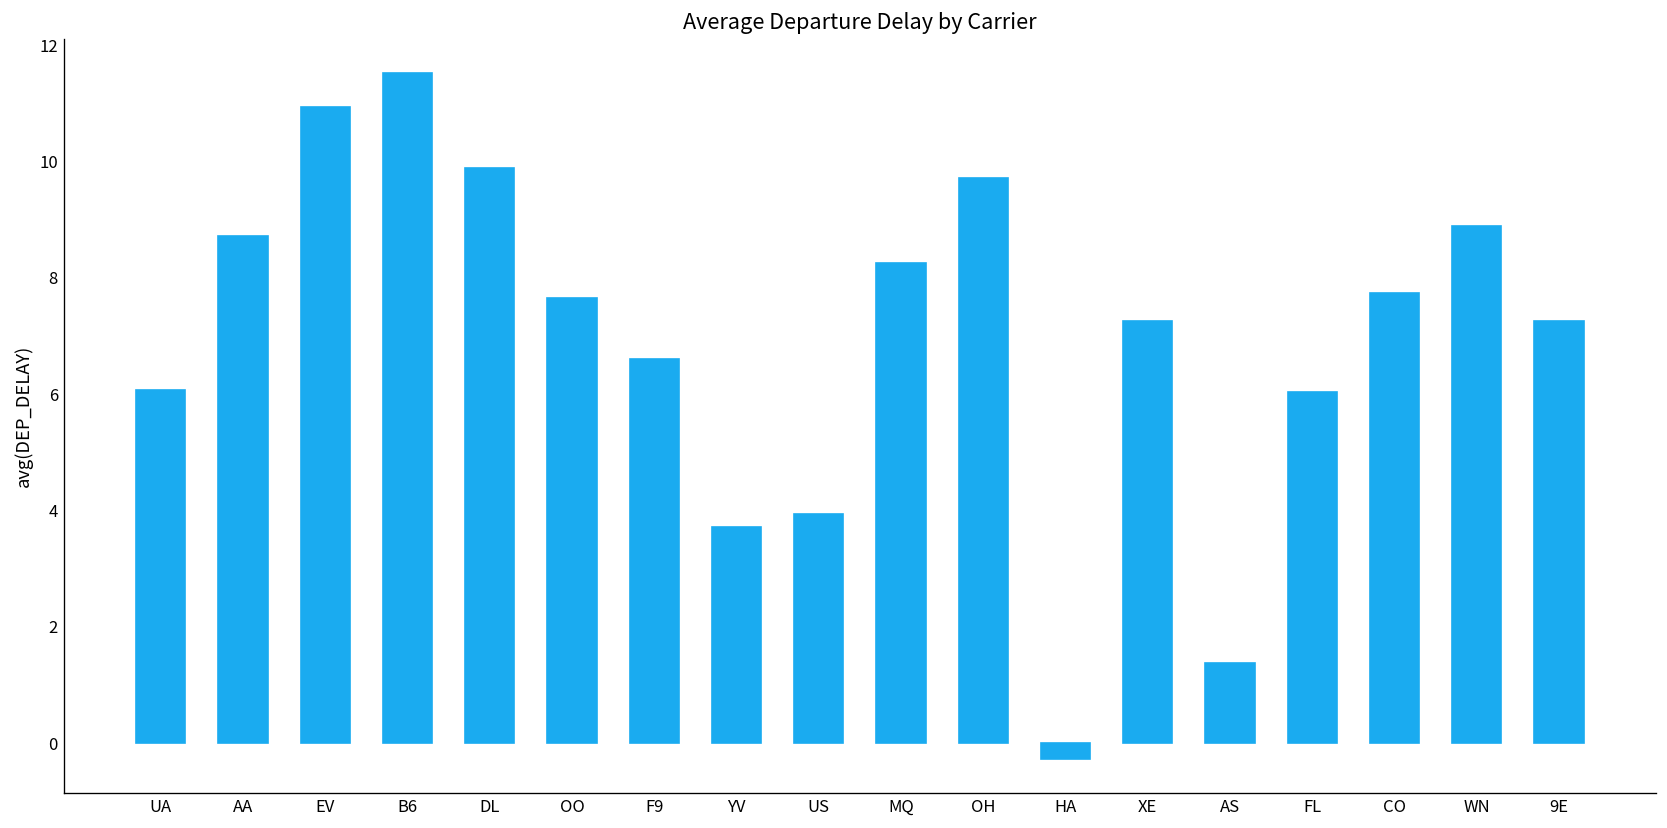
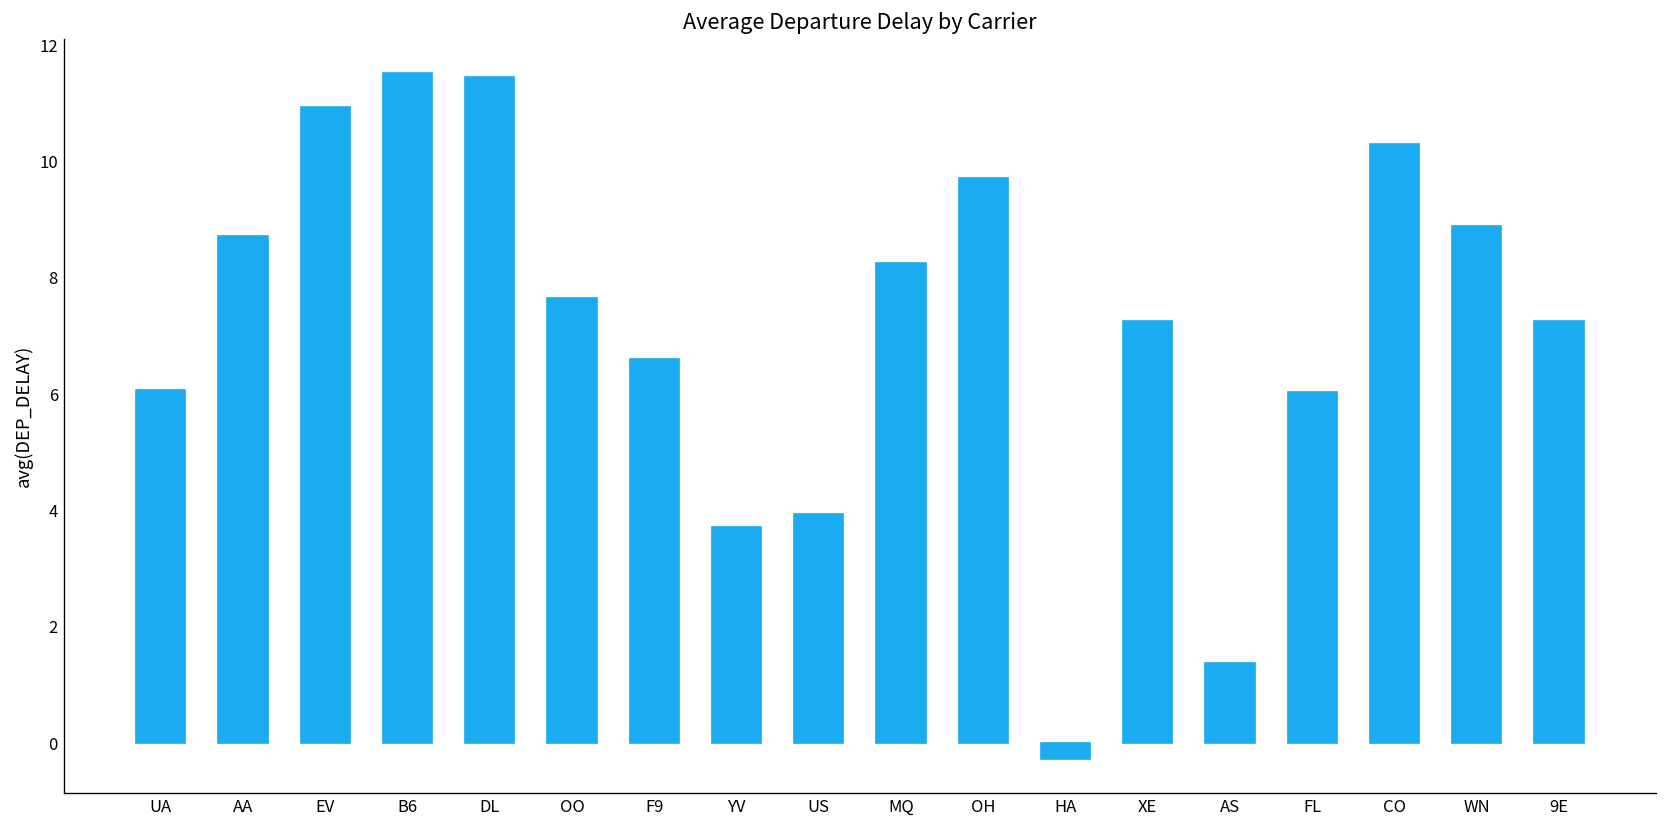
DL: 9.9 -> 11.5
CO: 7.7 -> 10.3
